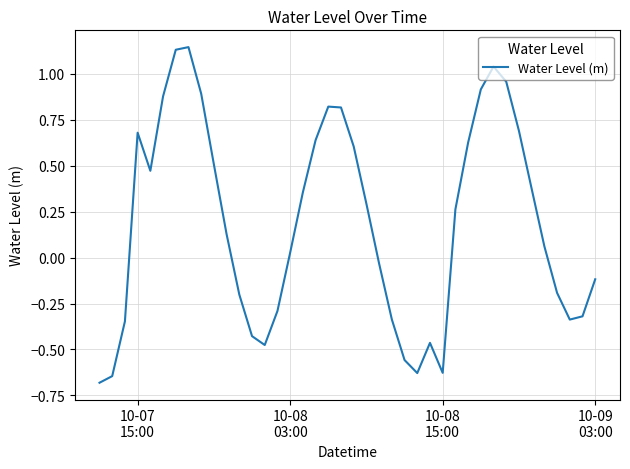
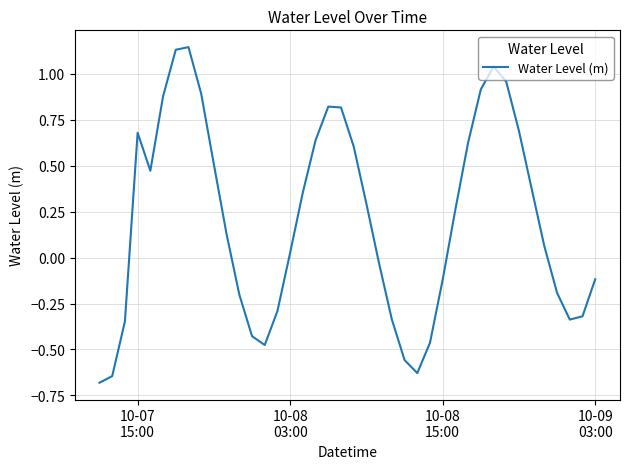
10-08 15:00: -0.63 -> -0.12
